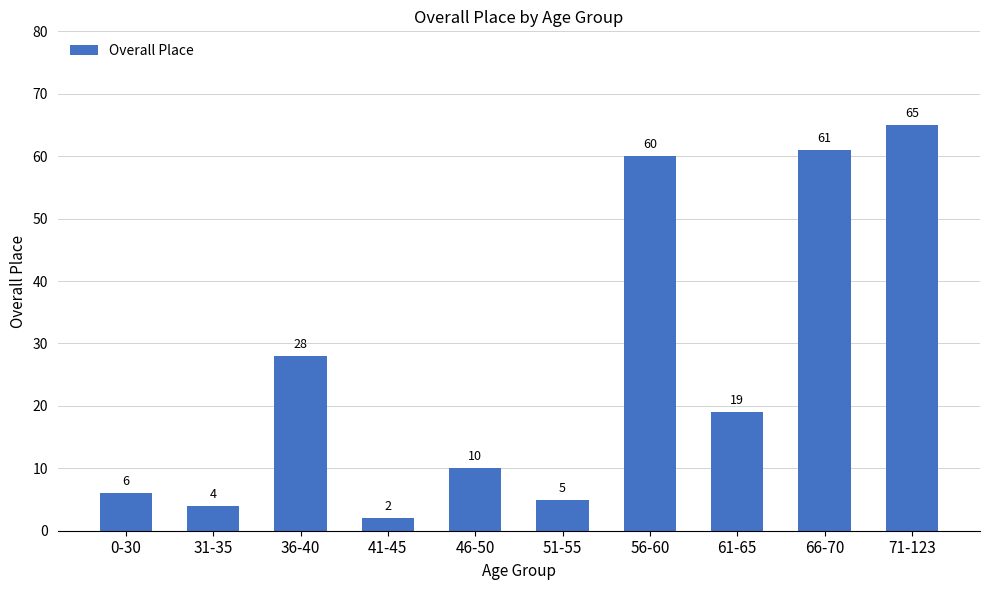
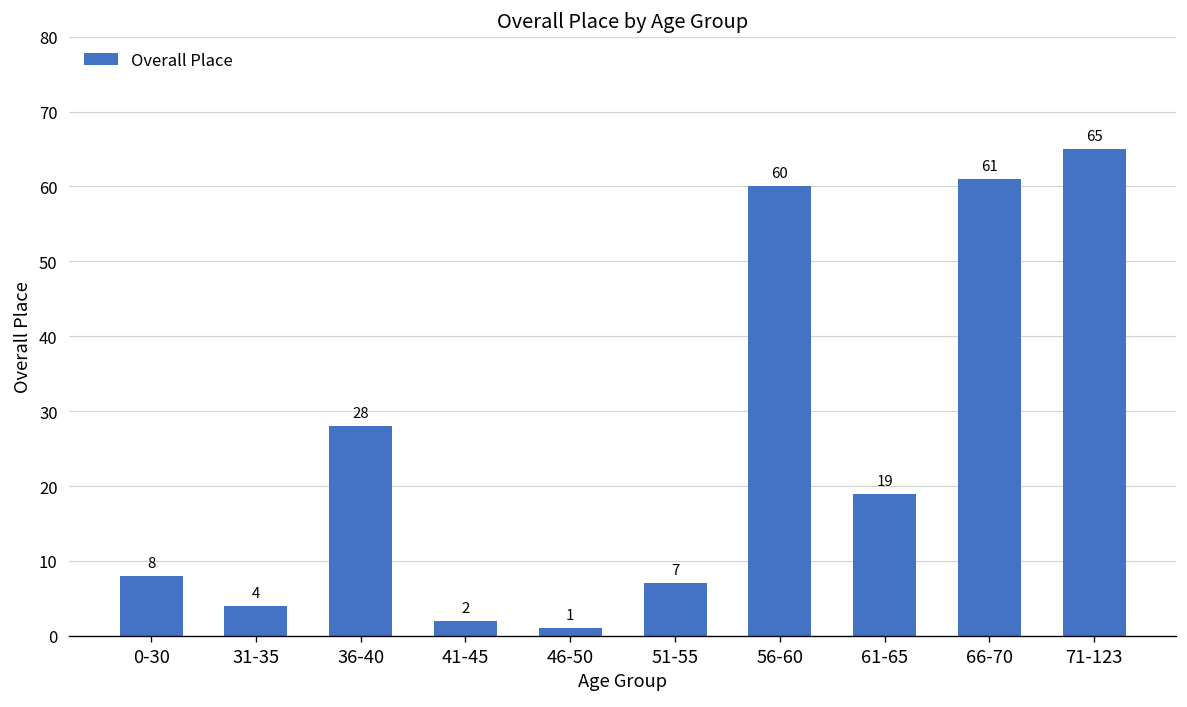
0-30: 6 -> 8
46-50: 10 -> 1
51-55: 5 -> 7
